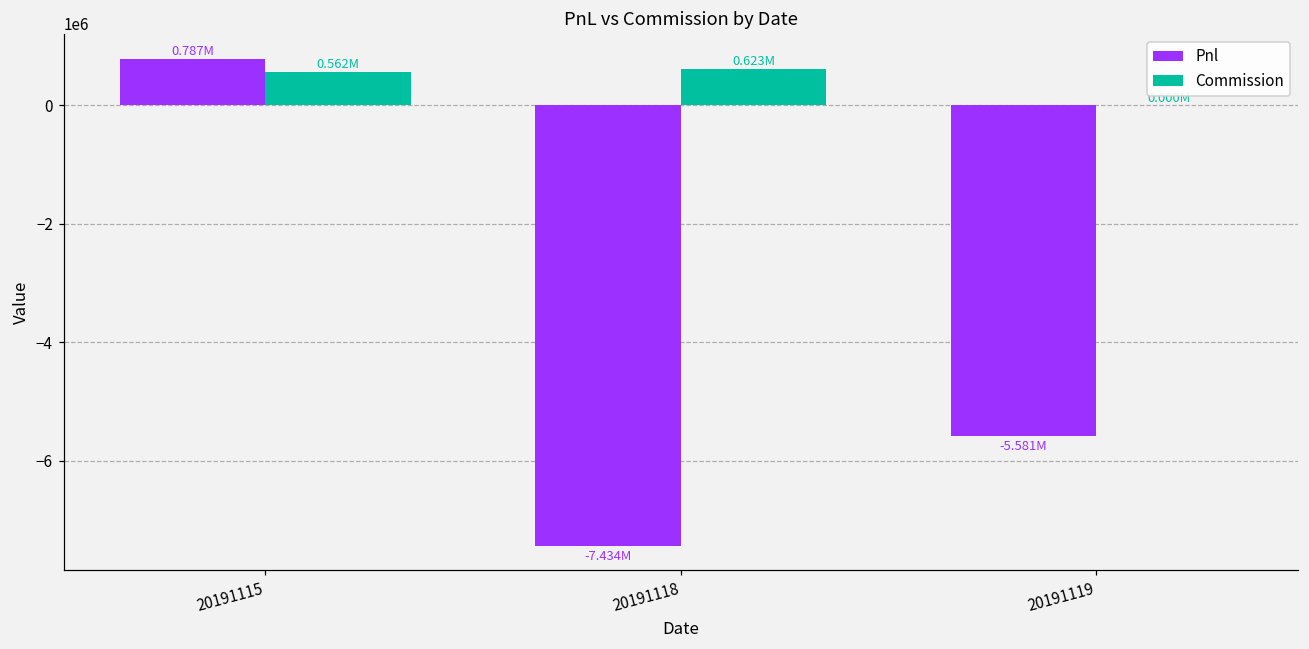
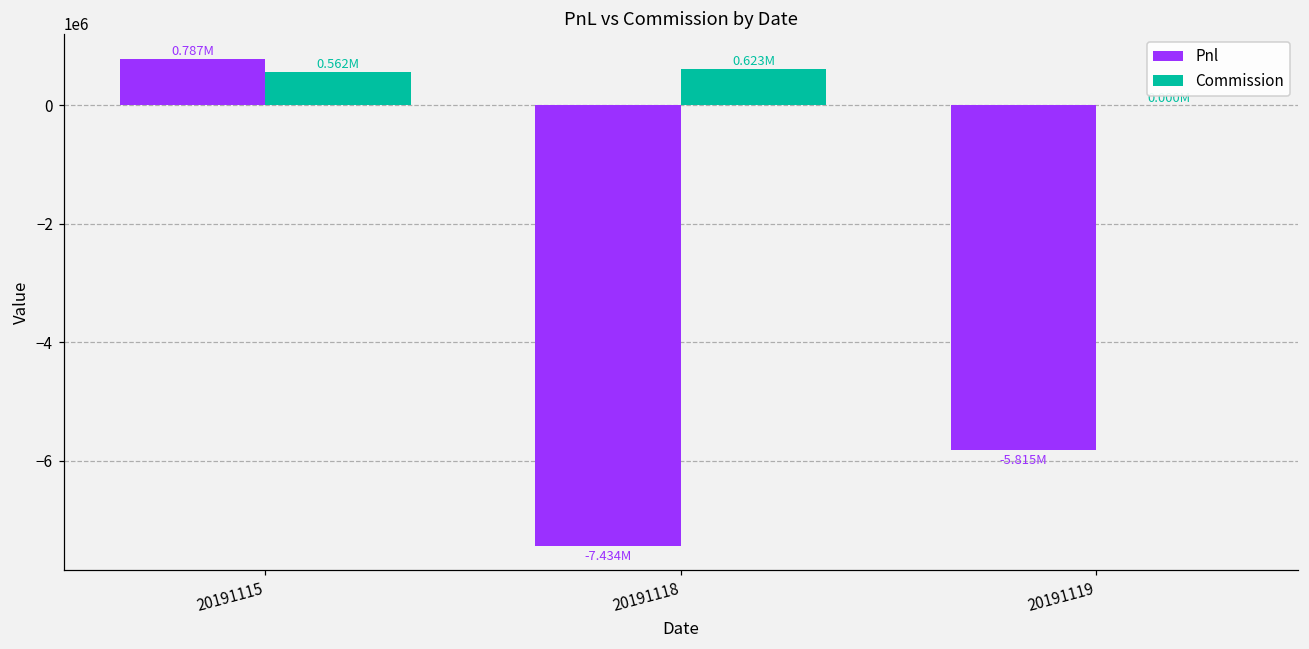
Pnl, 20191119: -5.581M -> -5.815M
